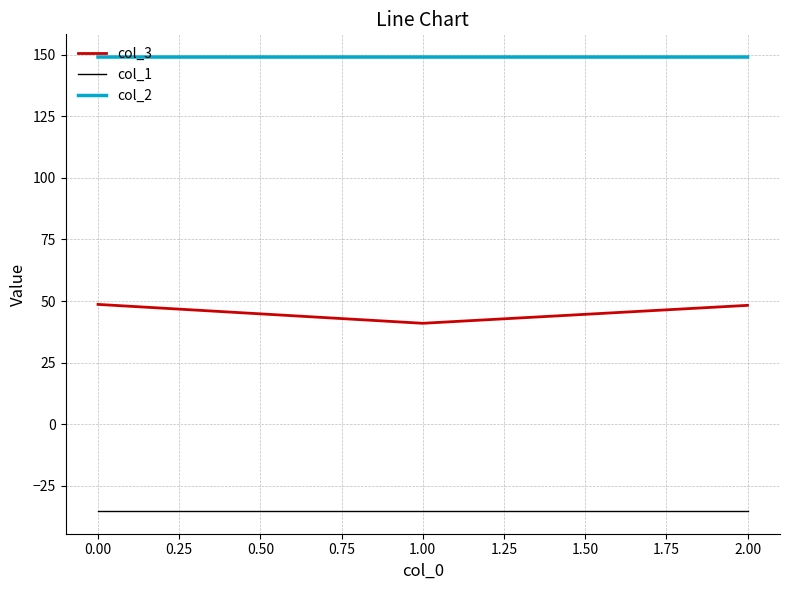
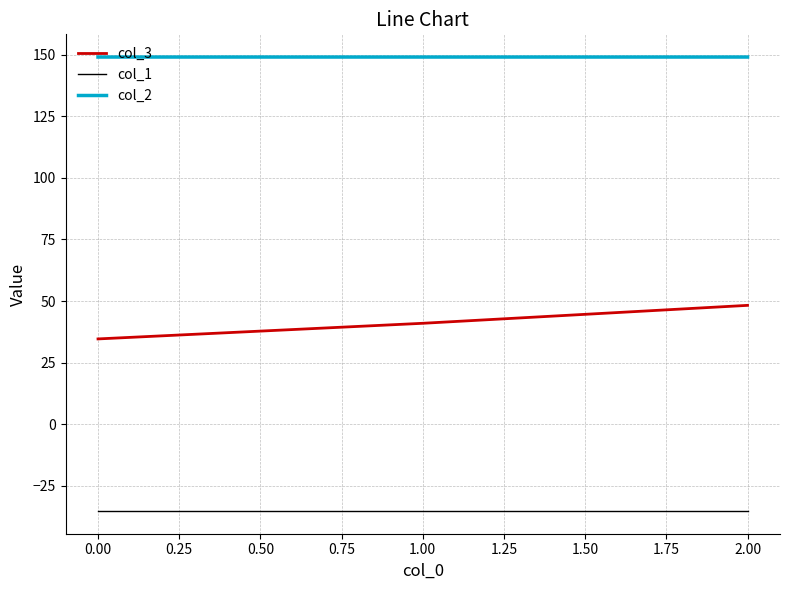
col_3, 0.00: 49 -> 35
